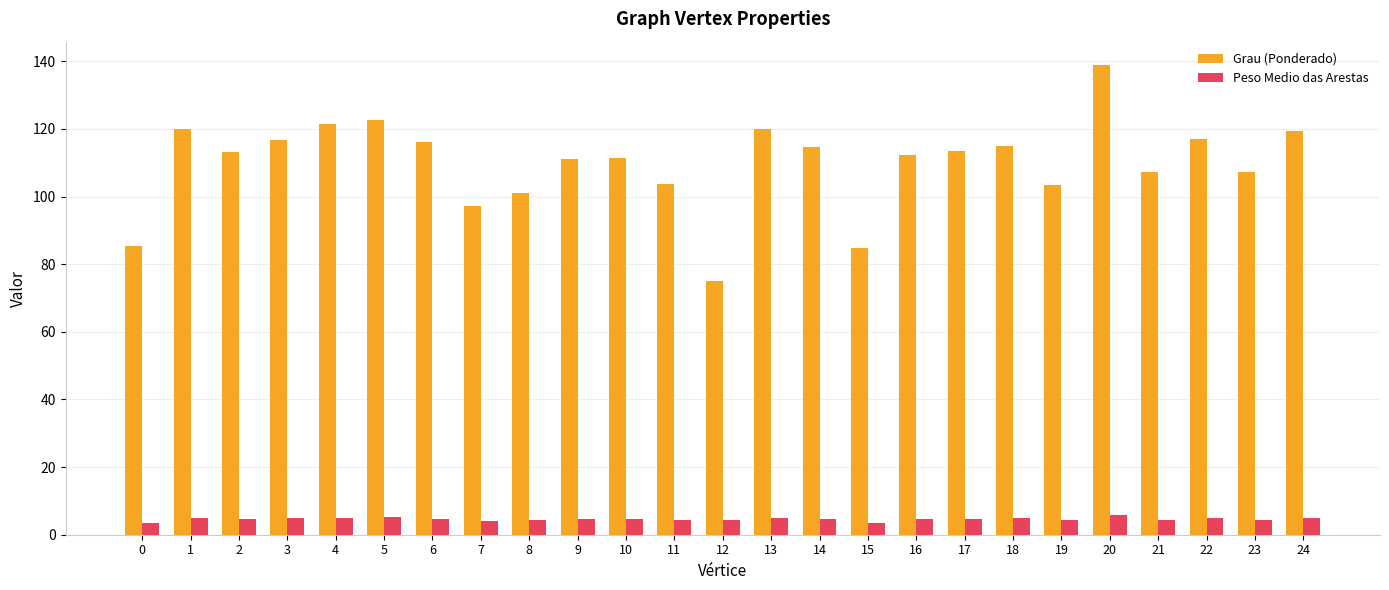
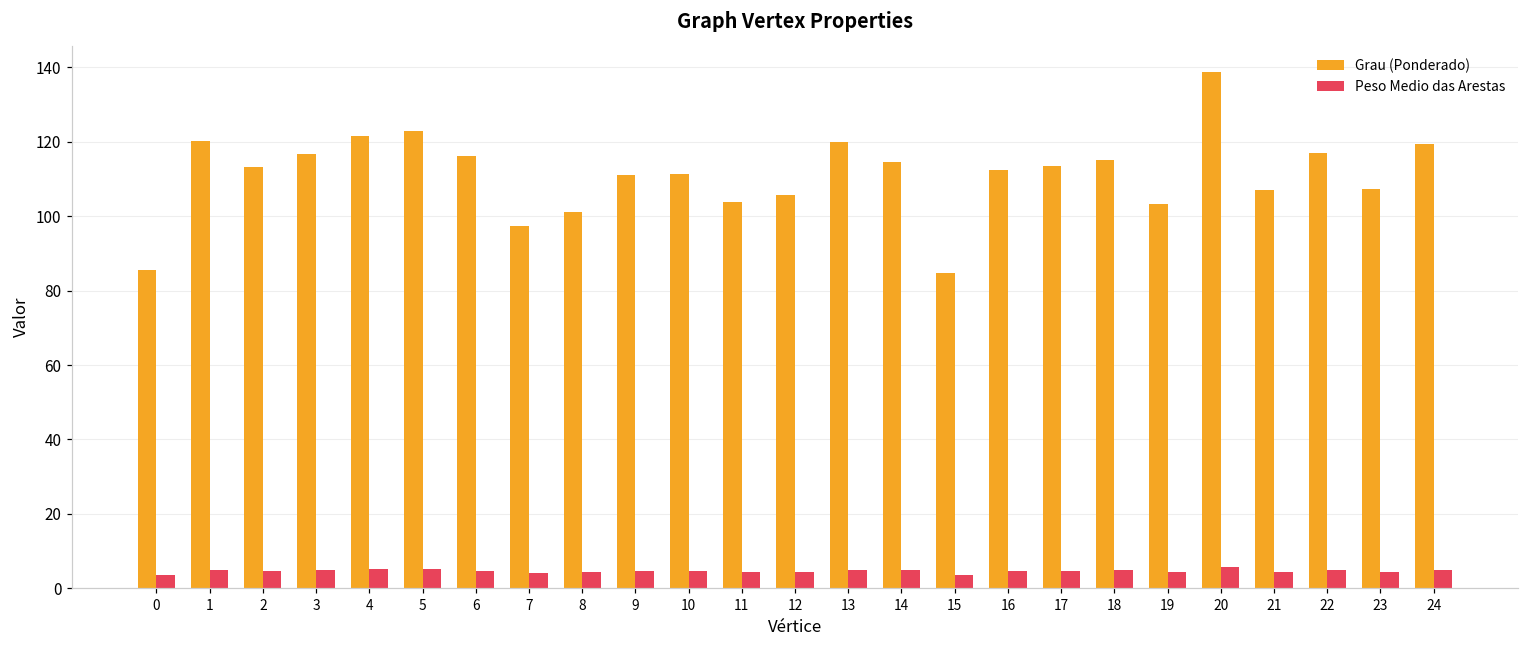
Grau (Ponderado), 12: 75 -> 106
